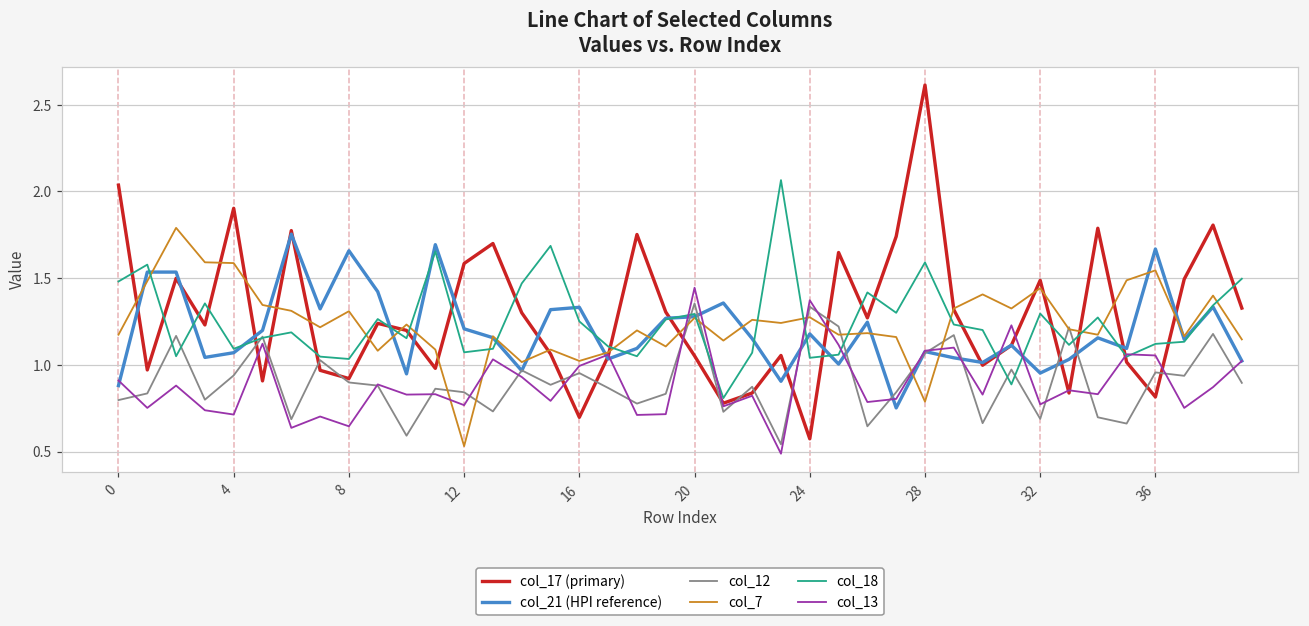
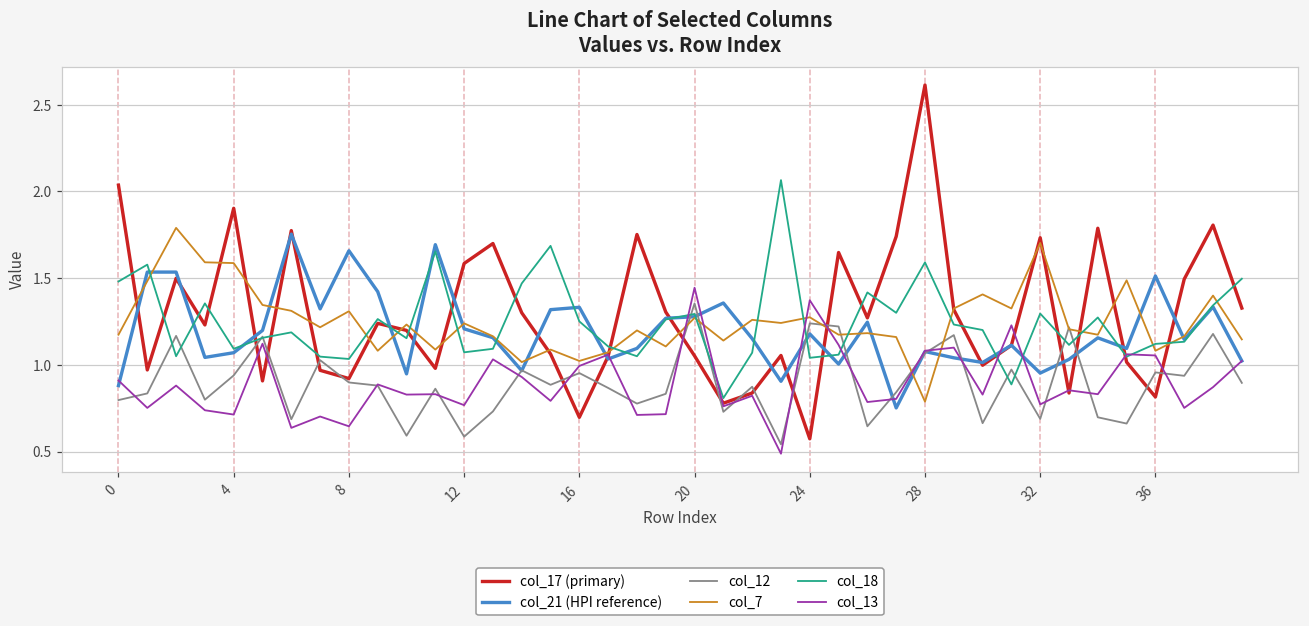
col_12, 12: 0.84 -> 0.59
col_7, 12: 0.53 -> 1.24
col_12, 24: 1.33 -> 1.24
col_17 (primary), 32: 1.49 -> 1.73
col_7, 32: 1.44 -> 1.70
col_21 (HPI reference), 36: 1.67 -> 1.51
col_7, 36: 1.54 -> 1.08
